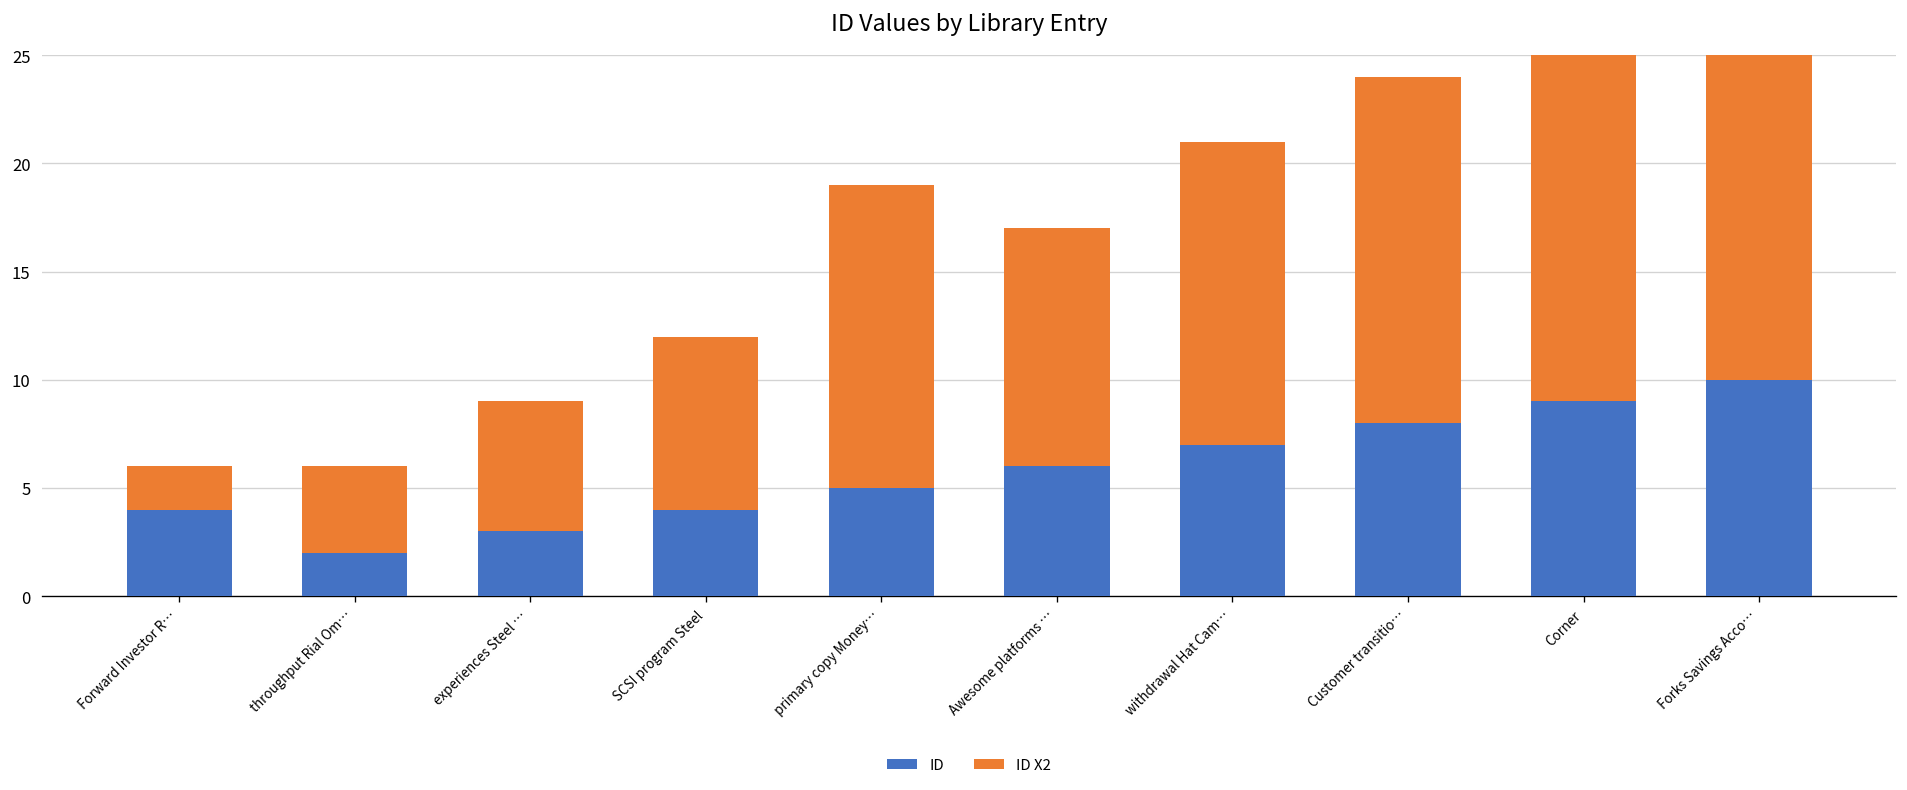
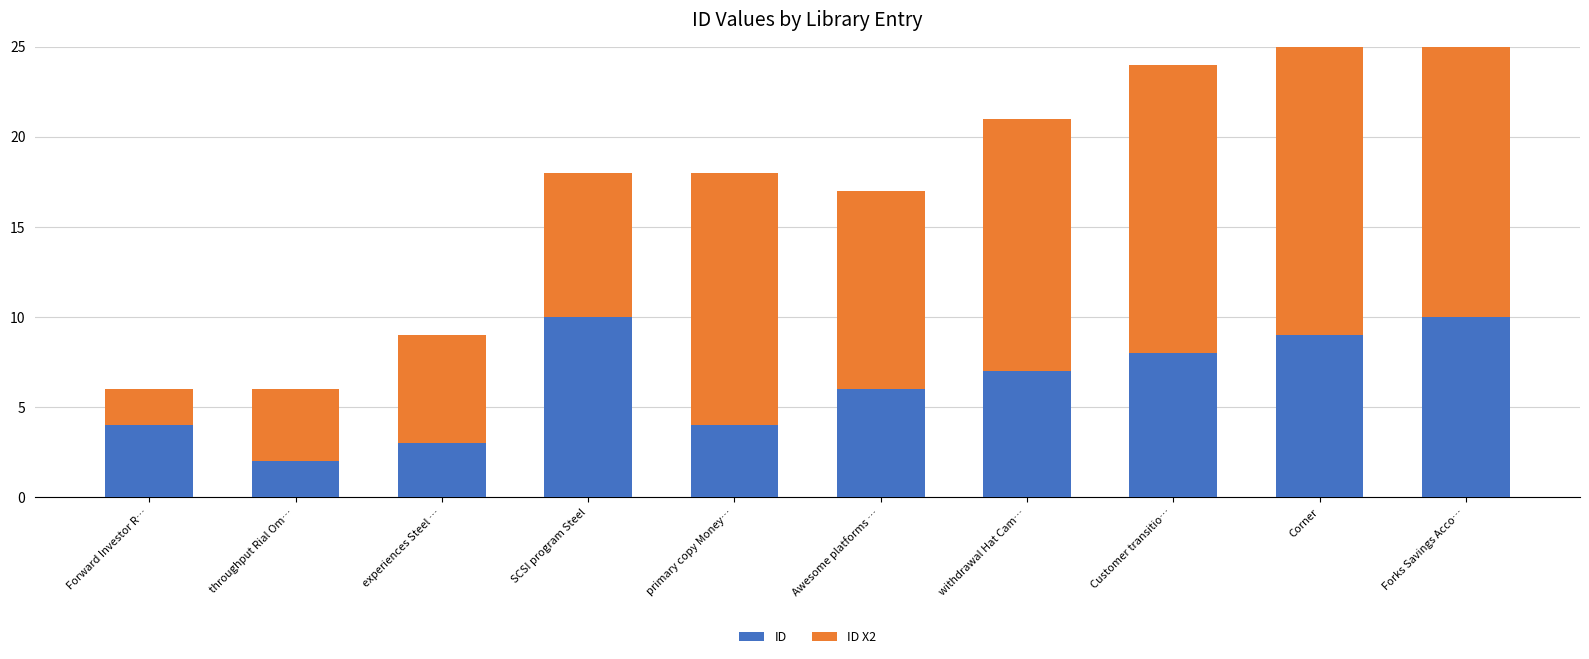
ID, SCSI program Steel: 4 -> 10
ID, primary copy Money…: 5 -> 4
